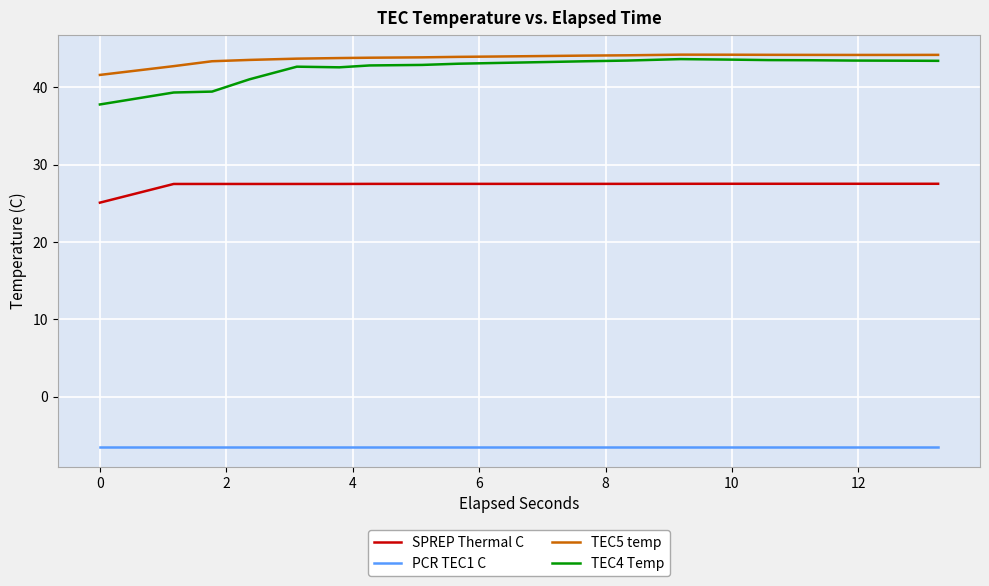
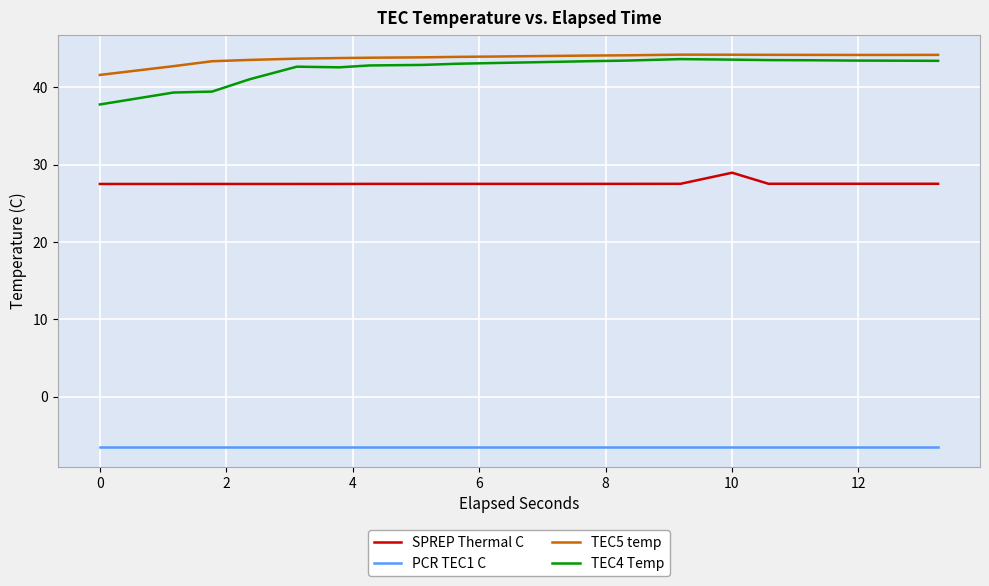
SPREP Thermal C, 0: 25 -> 27
SPREP Thermal C, 10: 28 -> 29
